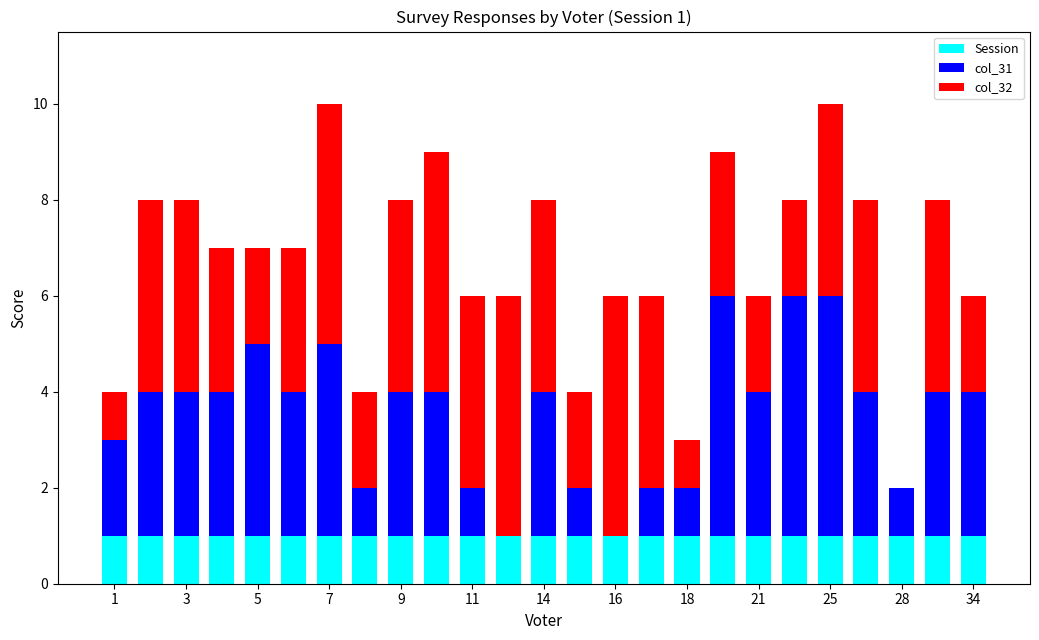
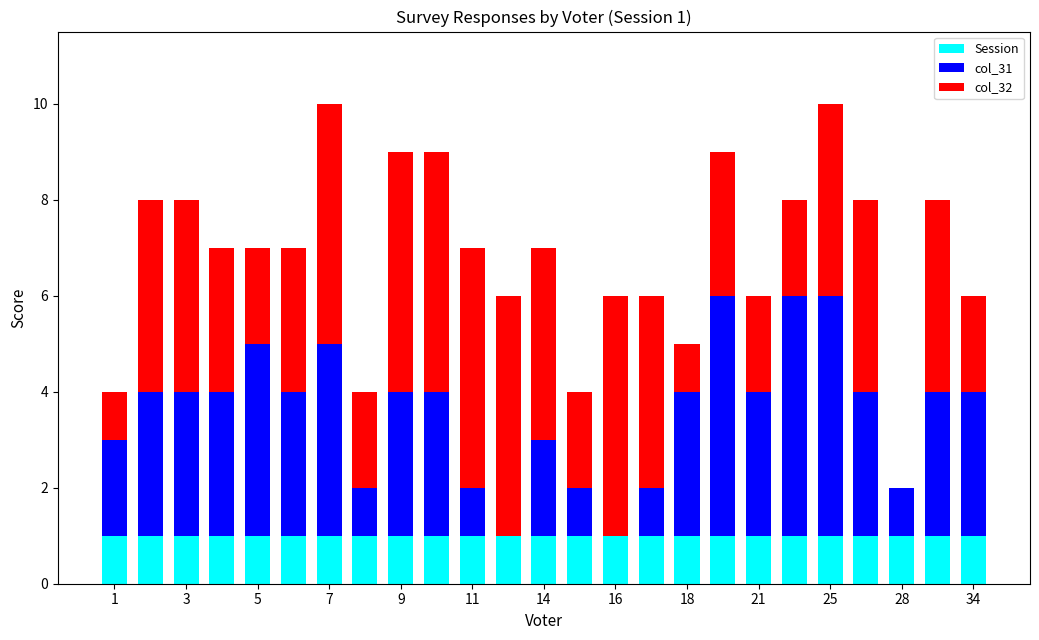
col_32, 9: 4 -> 5
col_32, 11: 4 -> 5
col_31, 14: 3 -> 2
col_31, 18: 1 -> 3
